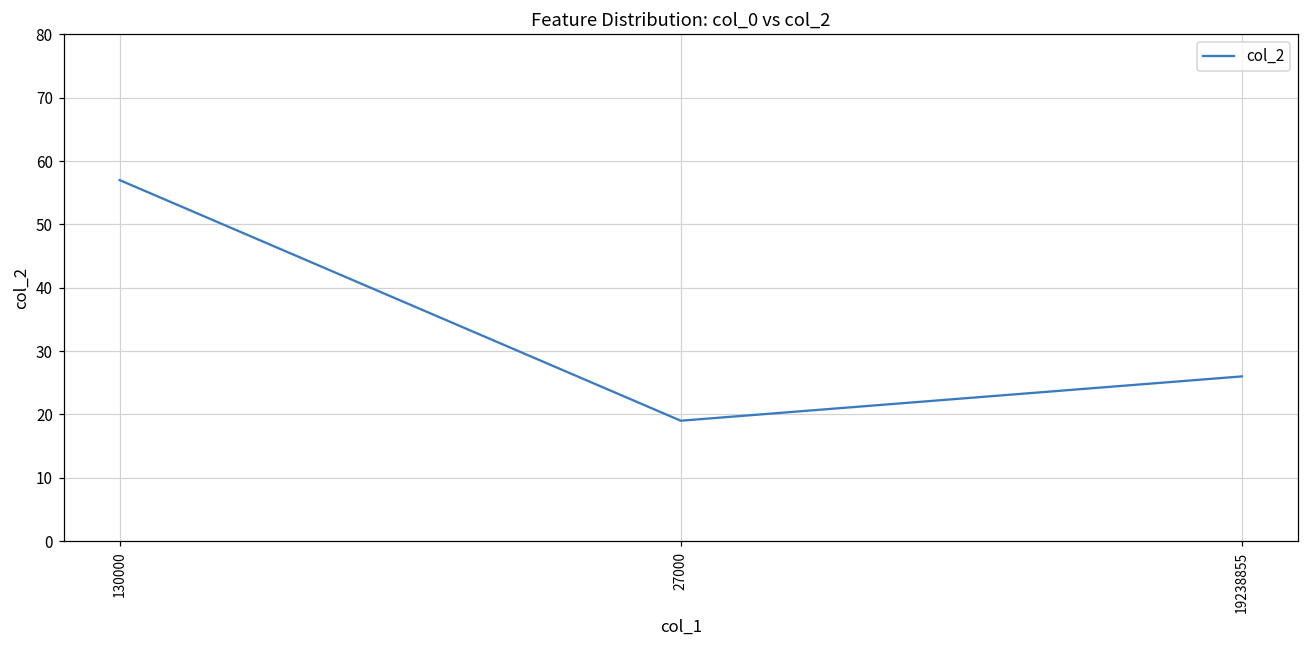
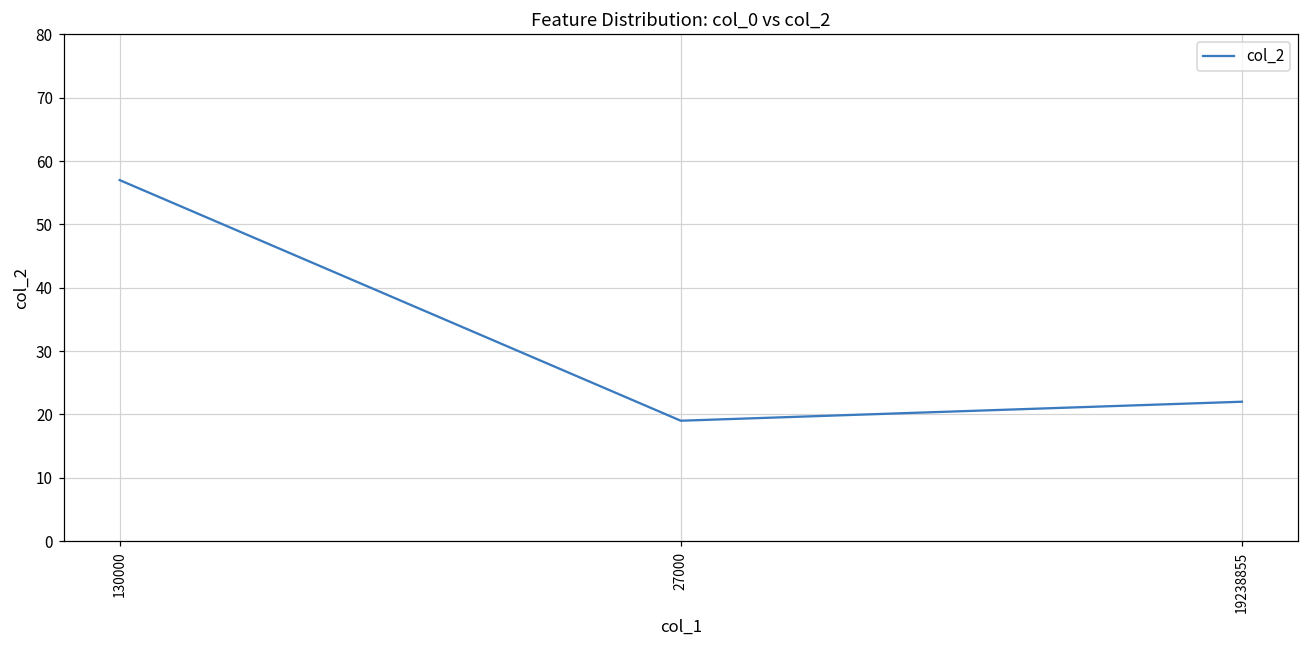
19238855: 26 -> 22
